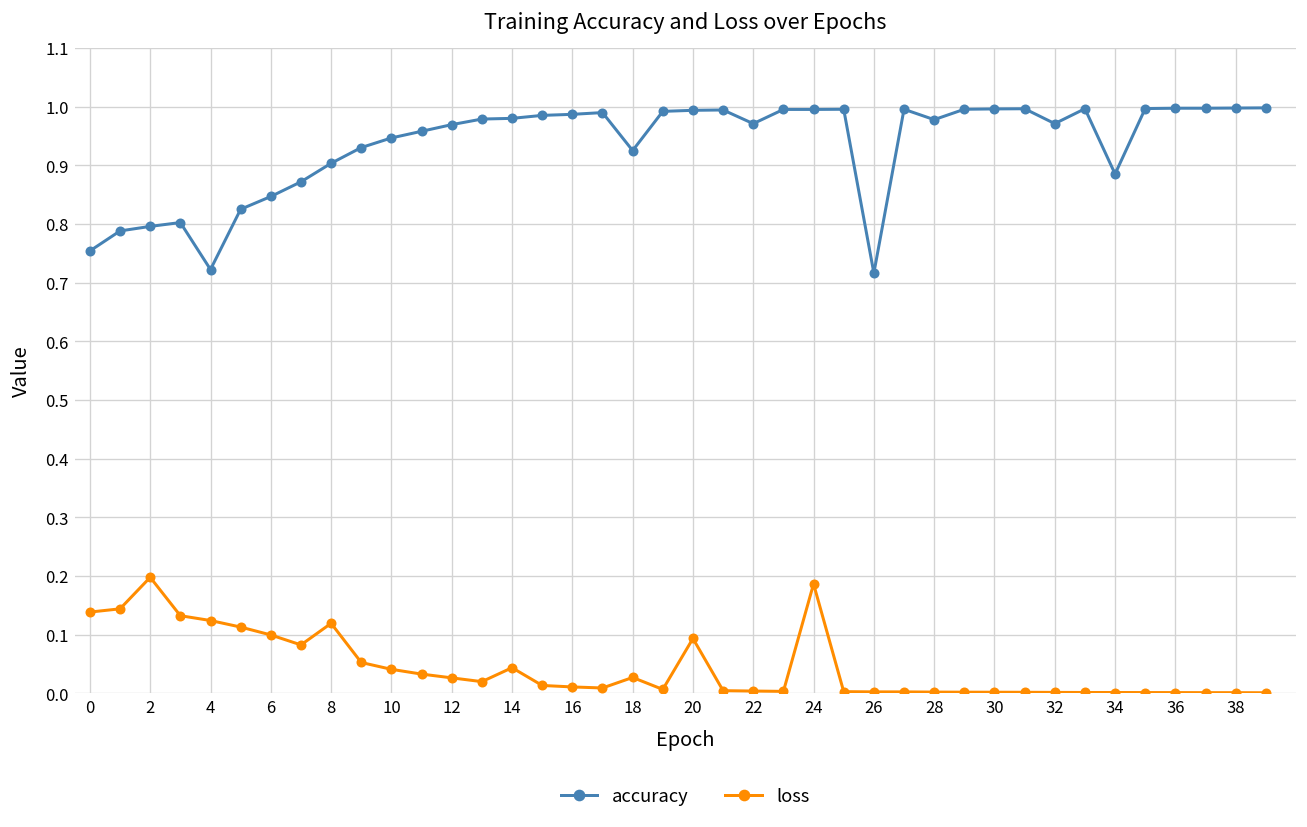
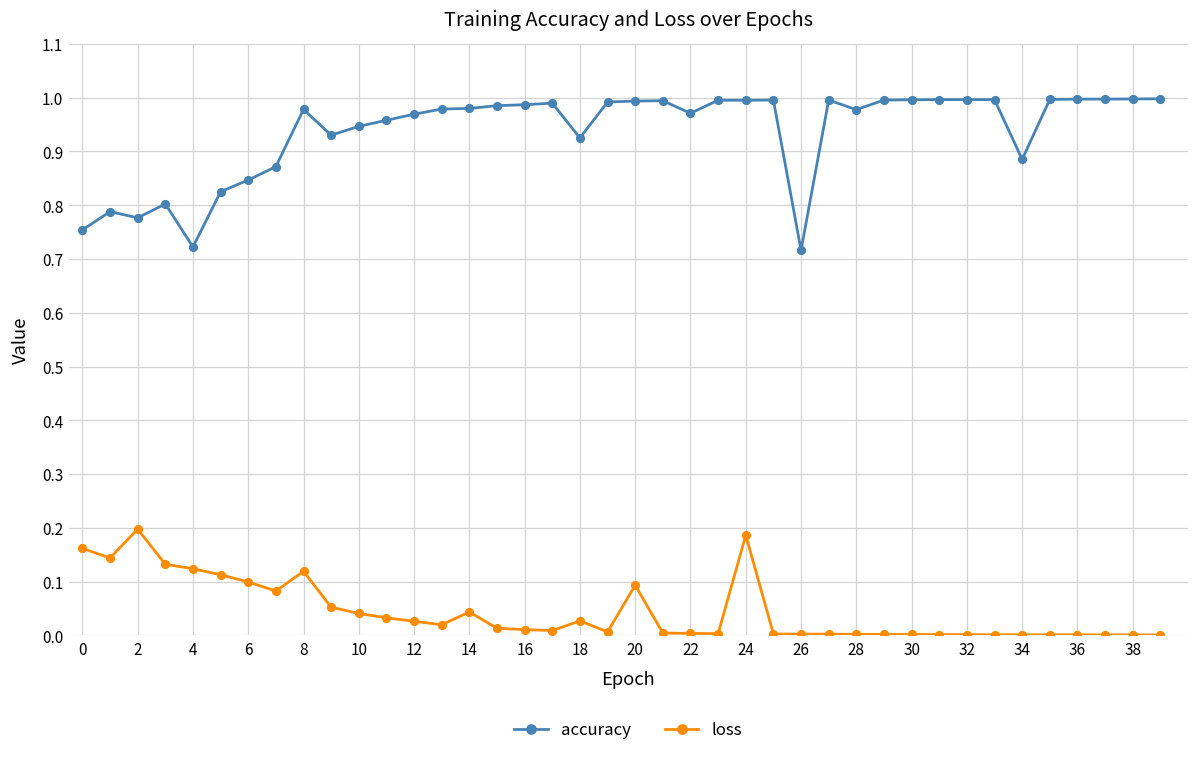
loss, 0: 0.14 -> 0.16
accuracy, 2: 0.80 -> 0.78
accuracy, 8: 0.90 -> 0.98
accuracy, 32: 0.97 -> 1.00
